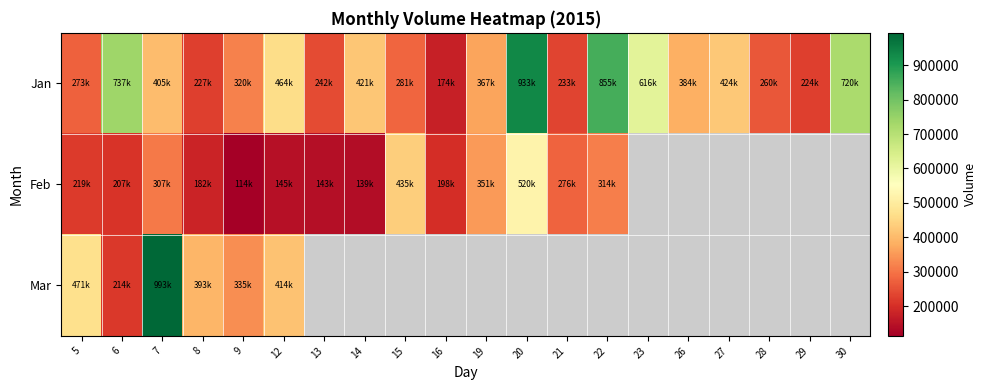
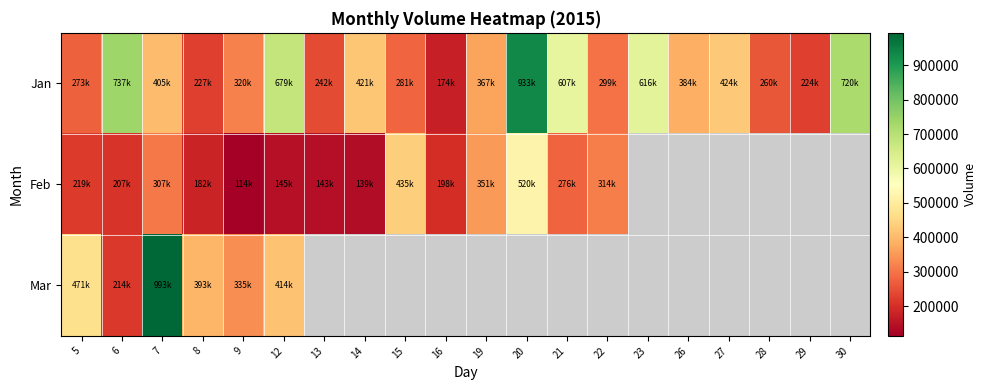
Jan, 12: 464k -> 679k
Jan, 21: 233k -> 607k
Jan, 22: 855k -> 299k
